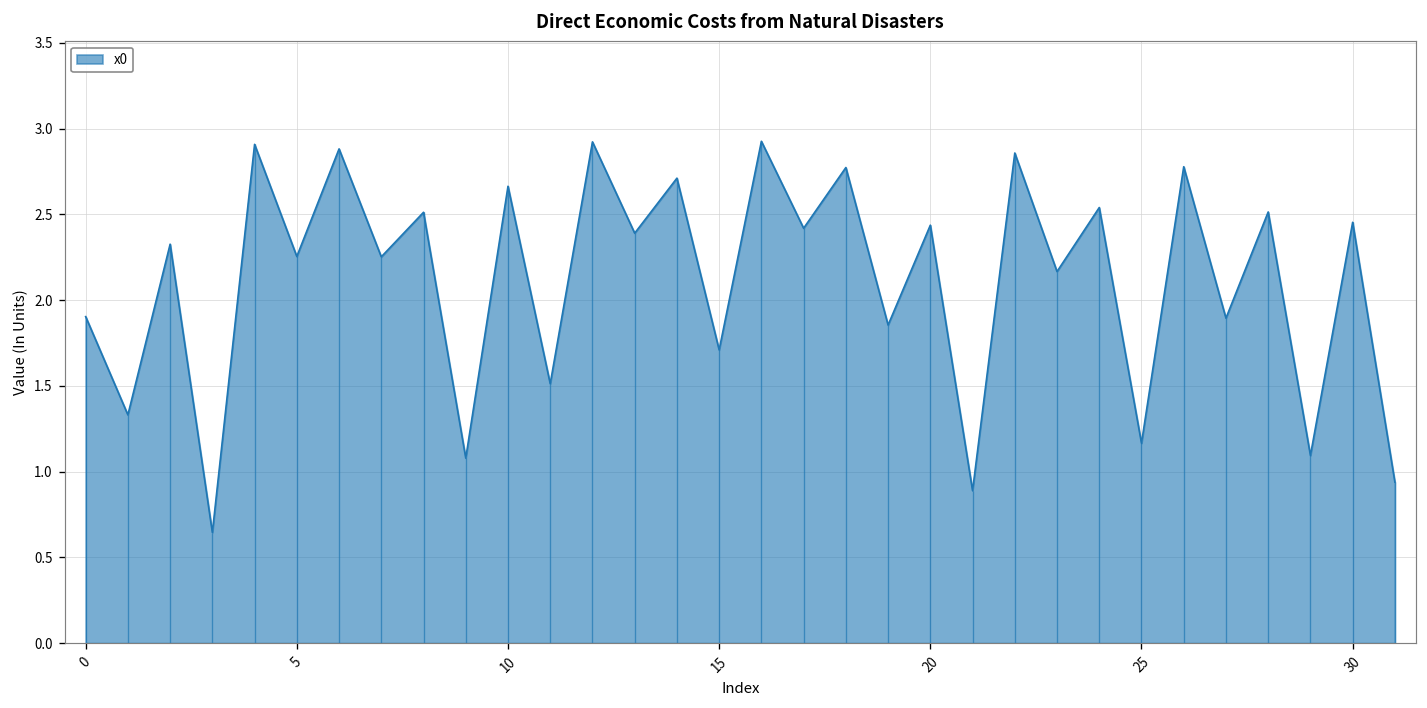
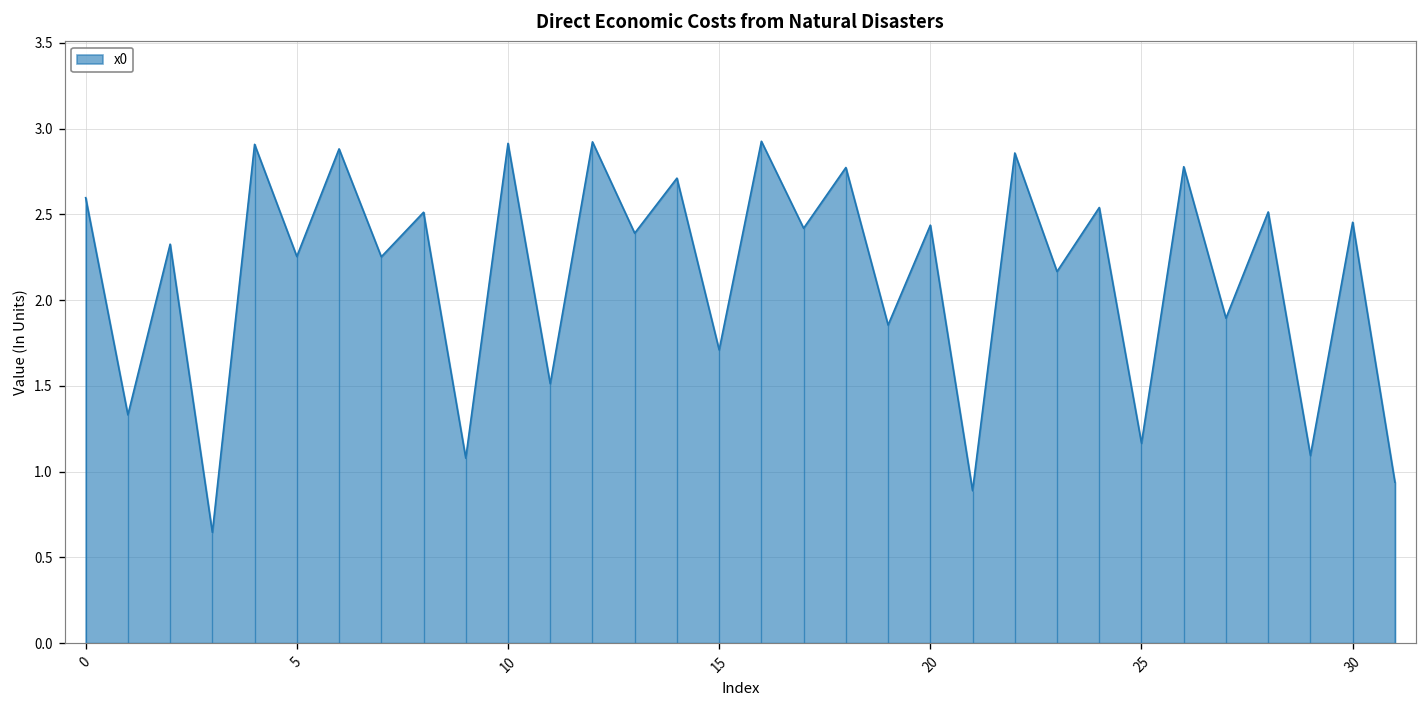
0: 1.90 -> 2.60
10: 2.66 -> 2.91
